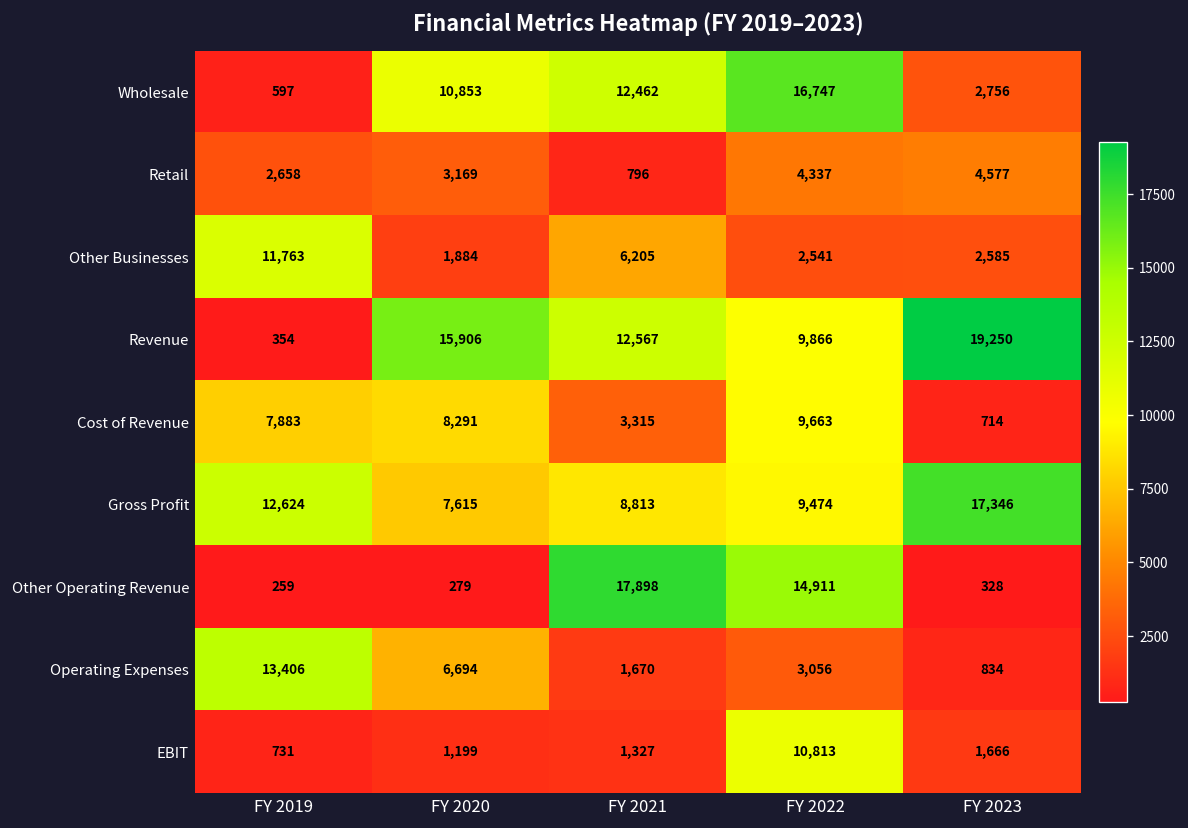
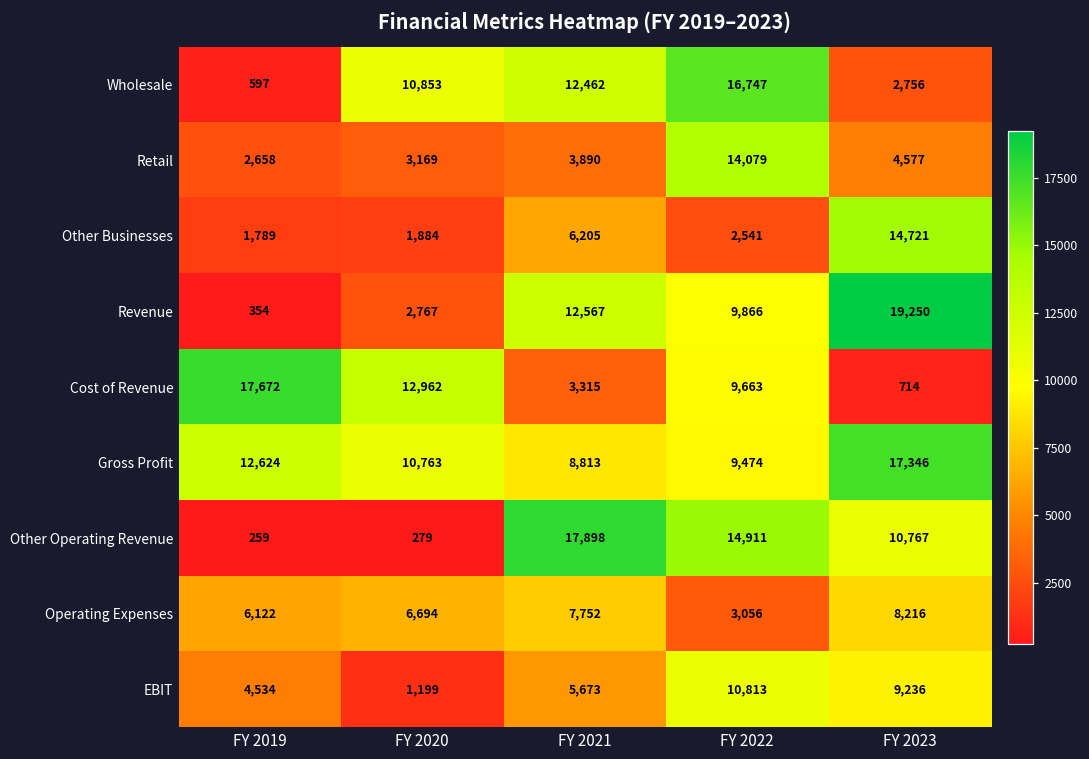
Retail, FY 2021: 796 -> 3,890
Retail, FY 2022: 4,337 -> 14,079
Other Businesses, FY 2019: 11,763 -> 1,789
Other Businesses, FY 2023: 2,585 -> 14,721
Revenue, FY 2020: 15,906 -> 2,767
Cost of Revenue, FY 2019: 7,883 -> 17,672
Cost of Revenue, FY 2020: 8,291 -> 12,962
Gross Profit, FY 2020: 7,615 -> 10,763
Other Operating Revenue, FY 2023: 328 -> 10,767
Operating Expenses, FY 2019: 13,406 -> 6,122
Operating Expenses, FY 2021: 1,670 -> 7,752
Operating Expenses, FY 2023: 834 -> 8,216
EBIT, FY 2019: 731 -> 4,534
EBIT, FY 2021: 1,327 -> 5,673
EBIT, FY 2023: 1,666 -> 9,236
